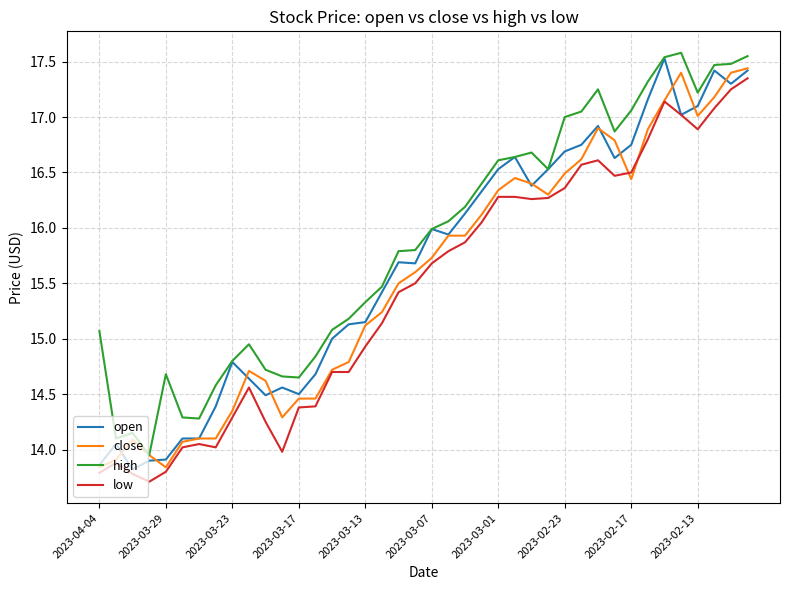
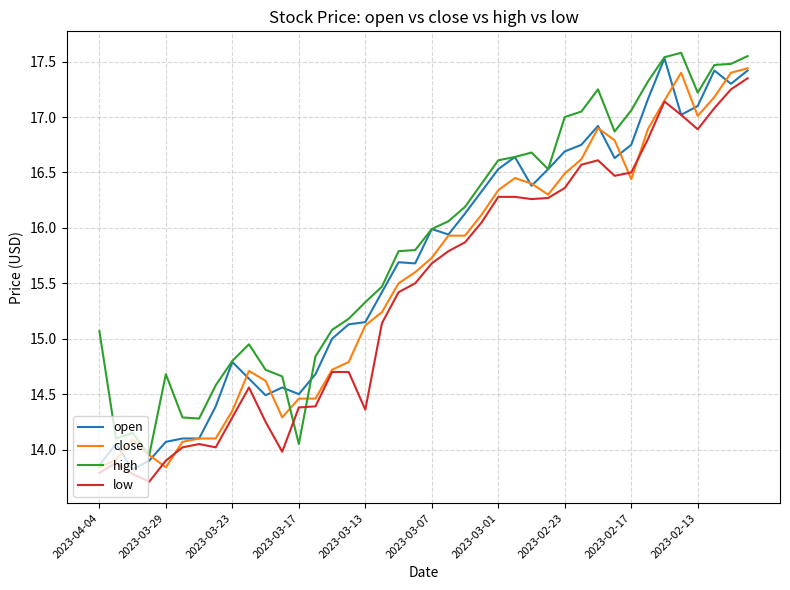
open, 2023-03-29: 13.91 -> 14.07
low, 2023-03-29: 13.8 -> 13.9
high, 2023-03-17: 14.65 -> 14.05
low, 2023-03-13: 14.93 -> 14.36
